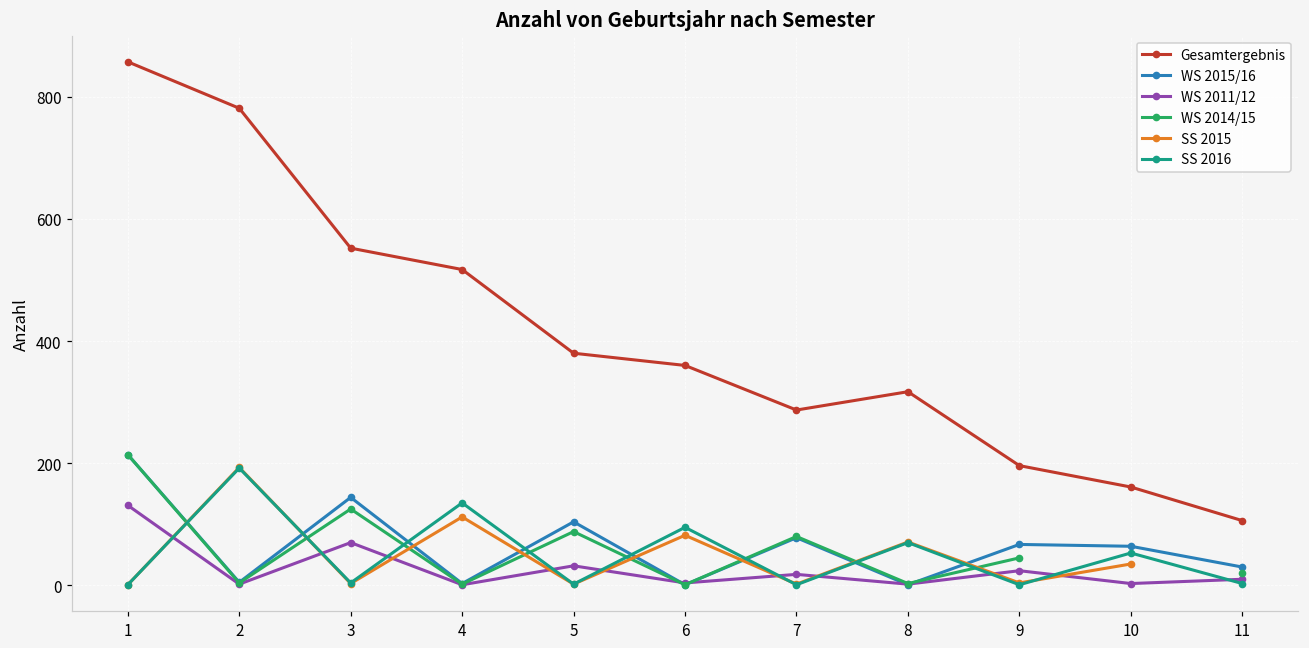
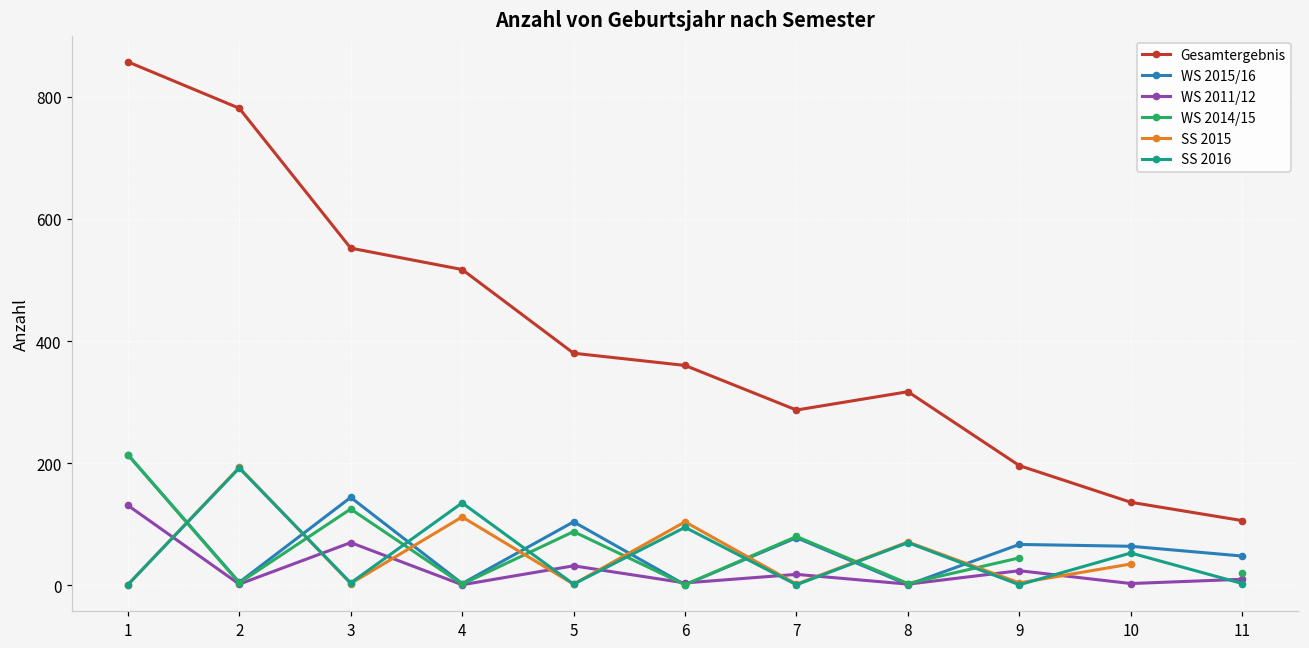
SS 2015, 6: 80 -> 100
Gesamtergebnis, 10: 160 -> 140
WS 2015/16, 11: 30 -> 50
